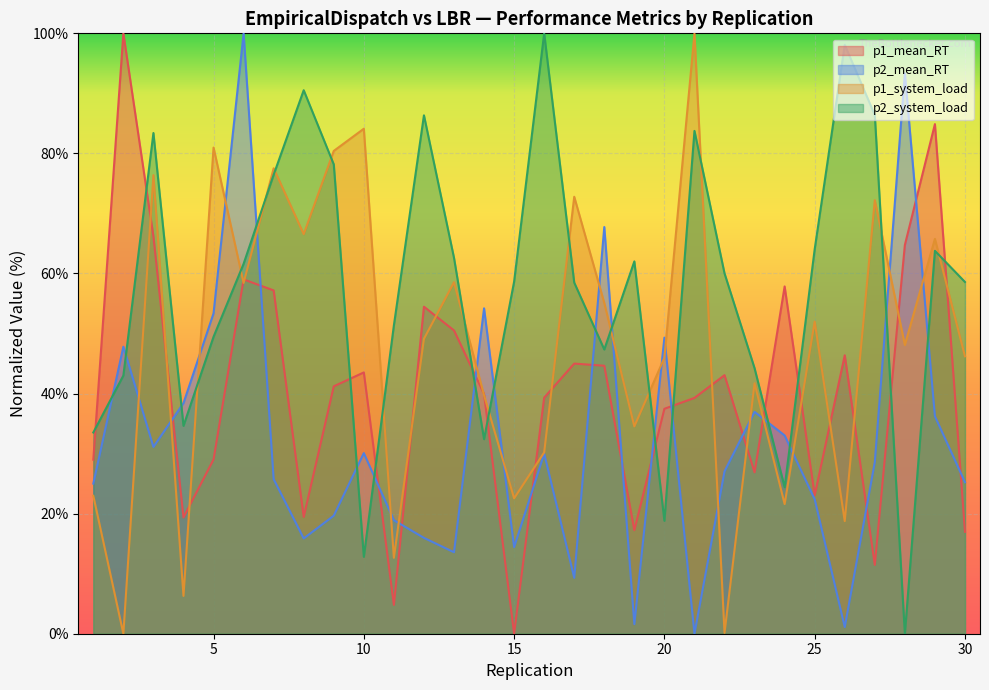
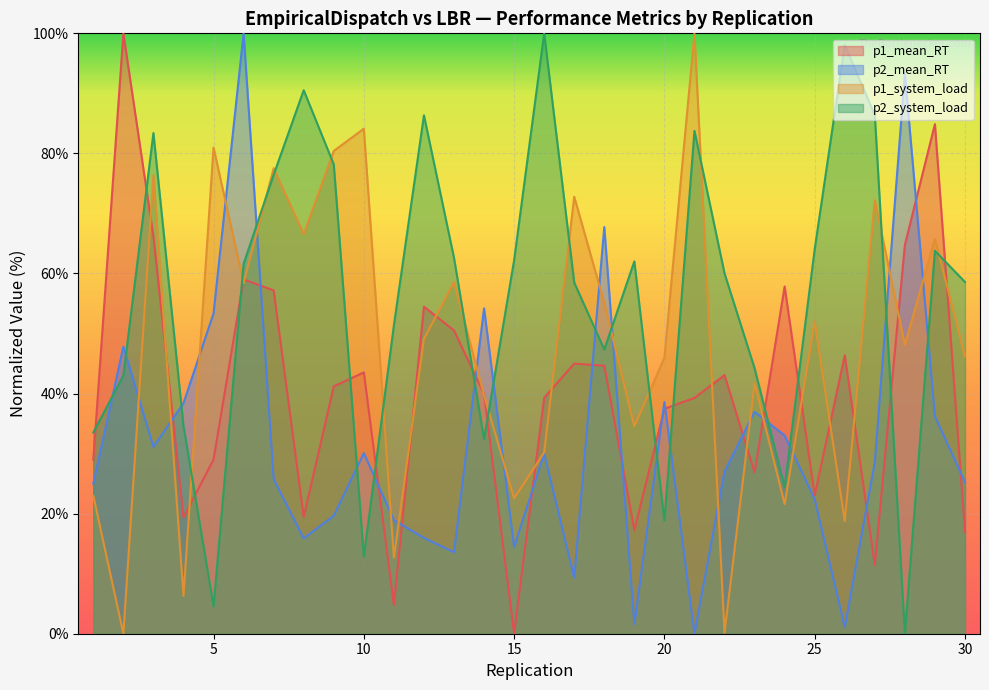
p2_system_load, 5: 49% -> 5%
p2_system_load, 15: 59% -> 62%
p2_mean_RT, 20: 49% -> 39%
